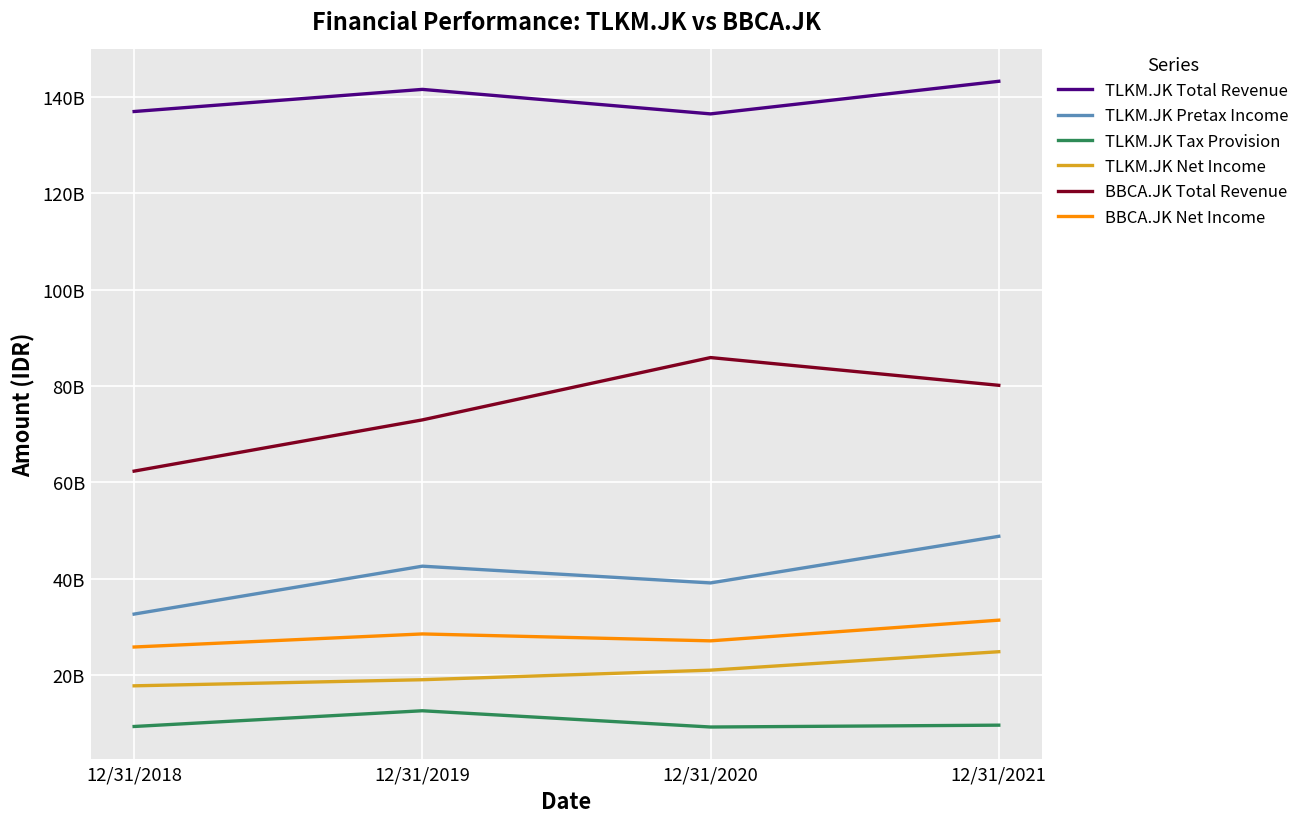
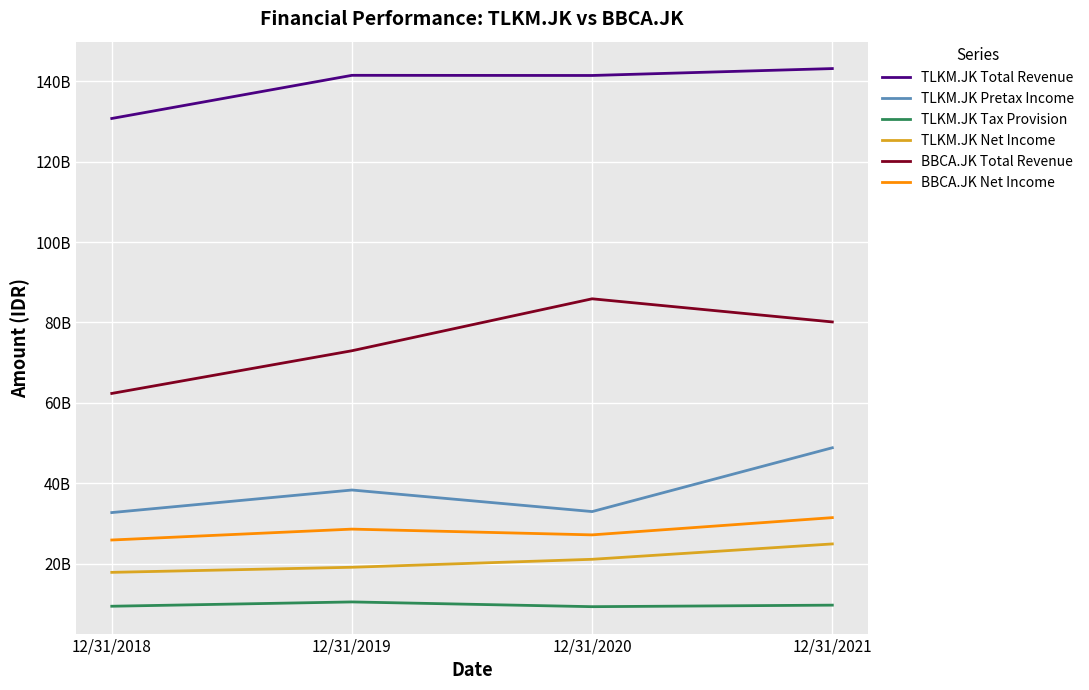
TLKM.JK Total Revenue, 12/31/2018: 137000000000 -> 131000000000
TLKM.JK Pretax Income, 12/31/2019: 43000000000 -> 38000000000
TLKM.JK Tax Provision, 12/31/2019: 13000000000 -> 10000000000
TLKM.JK Total Revenue, 12/31/2020: 136000000000 -> 141000000000
TLKM.JK Pretax Income, 12/31/2020: 39000000000 -> 33000000000
